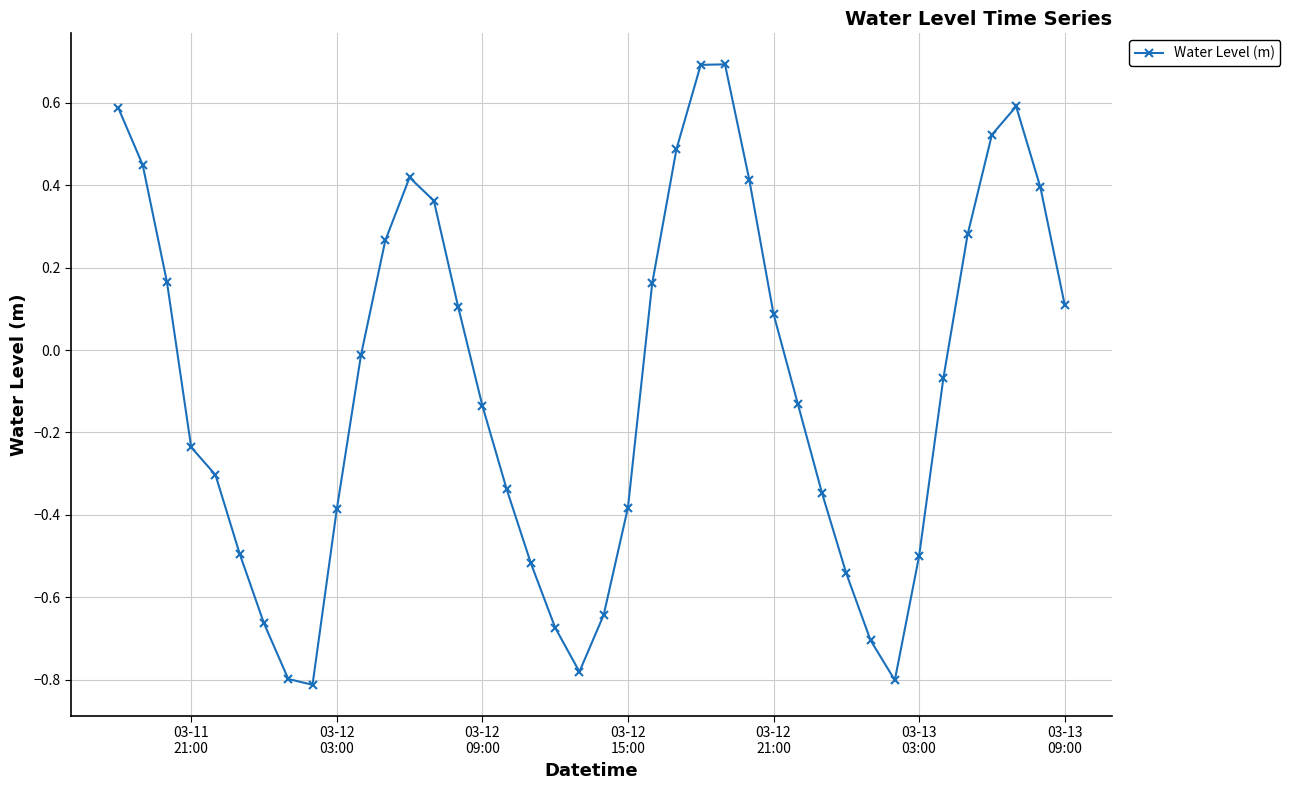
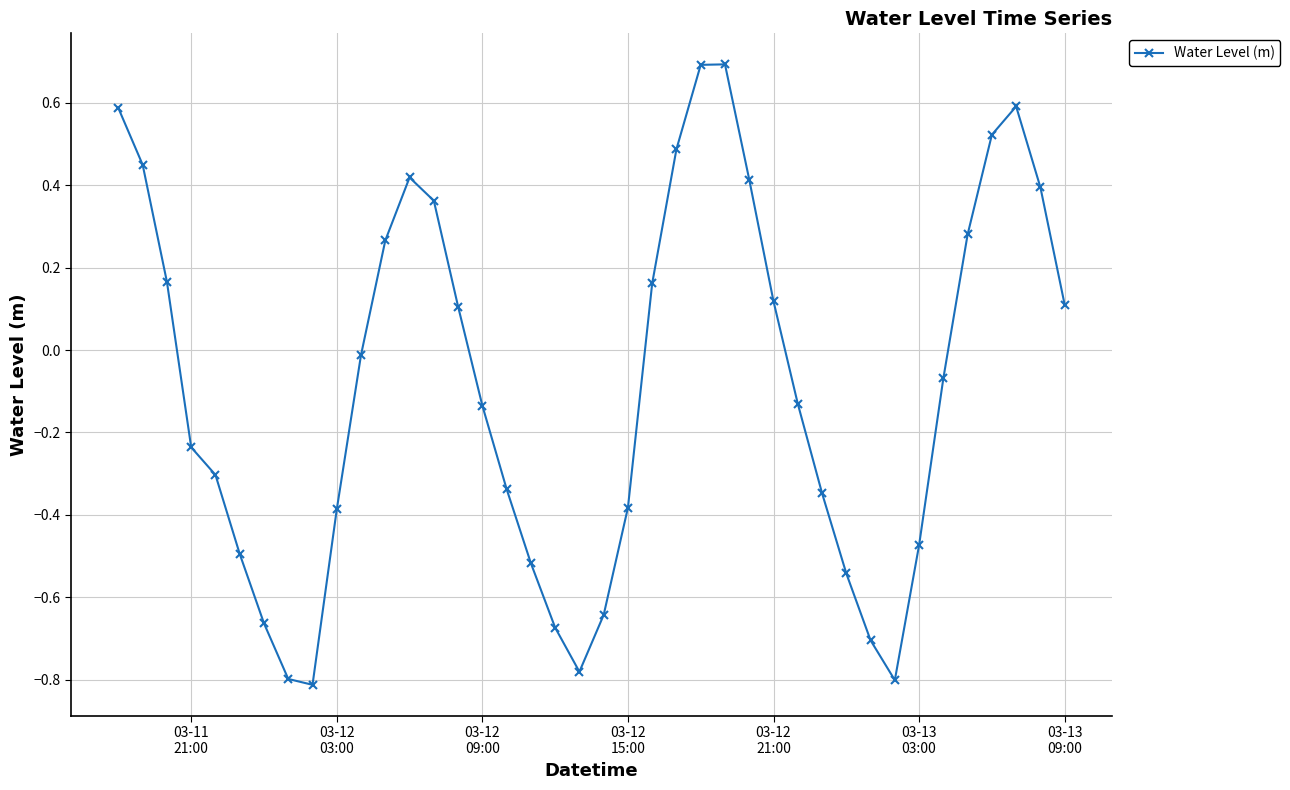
03-12 21:00: 0.09 -> 0.12
03-13 03:00: -0.50 -> -0.47
